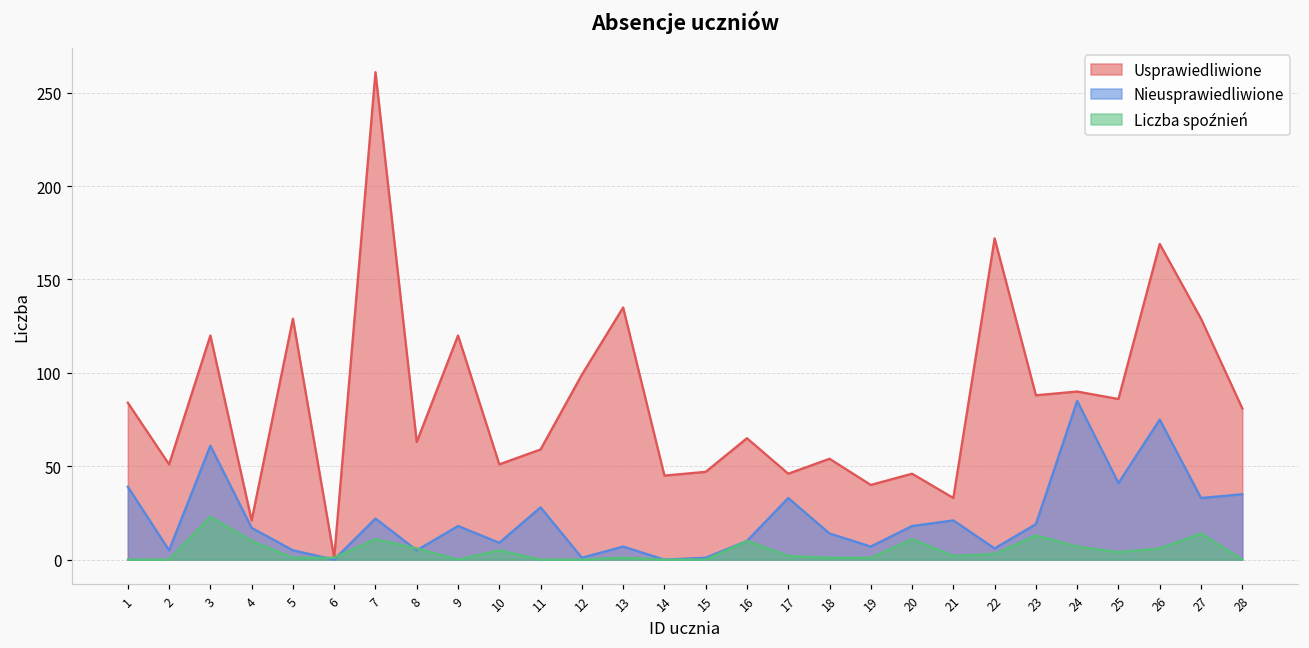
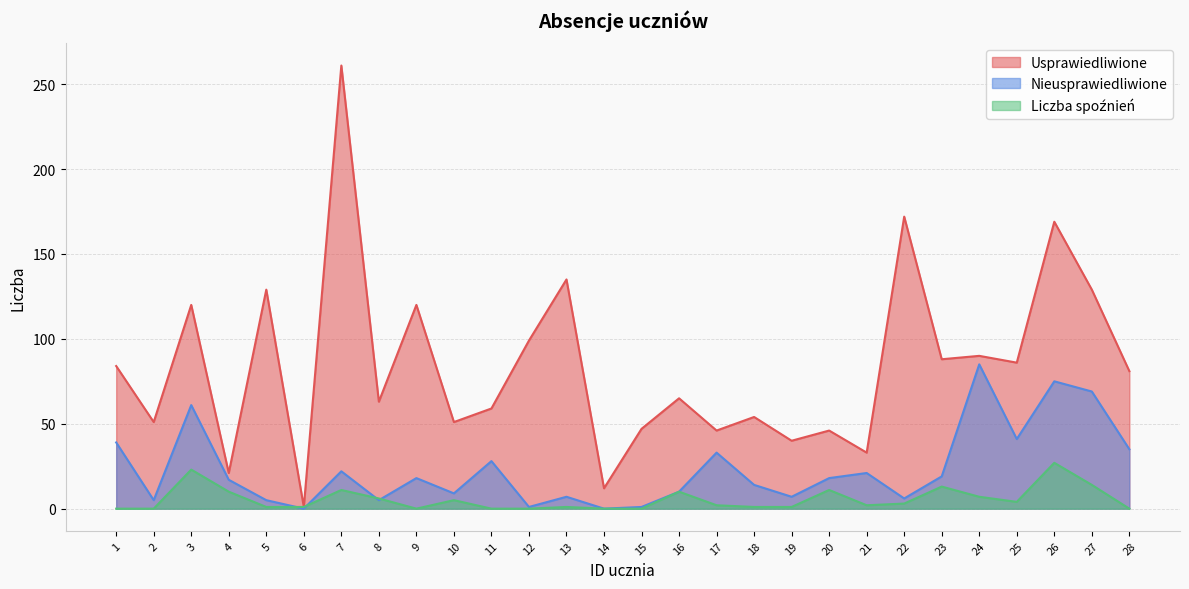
Usprawiedliwione, 14: 45 -> 12
Liczba spoźnień, 26: 6 -> 27
Nieusprawiedliwione, 27: 33 -> 69
